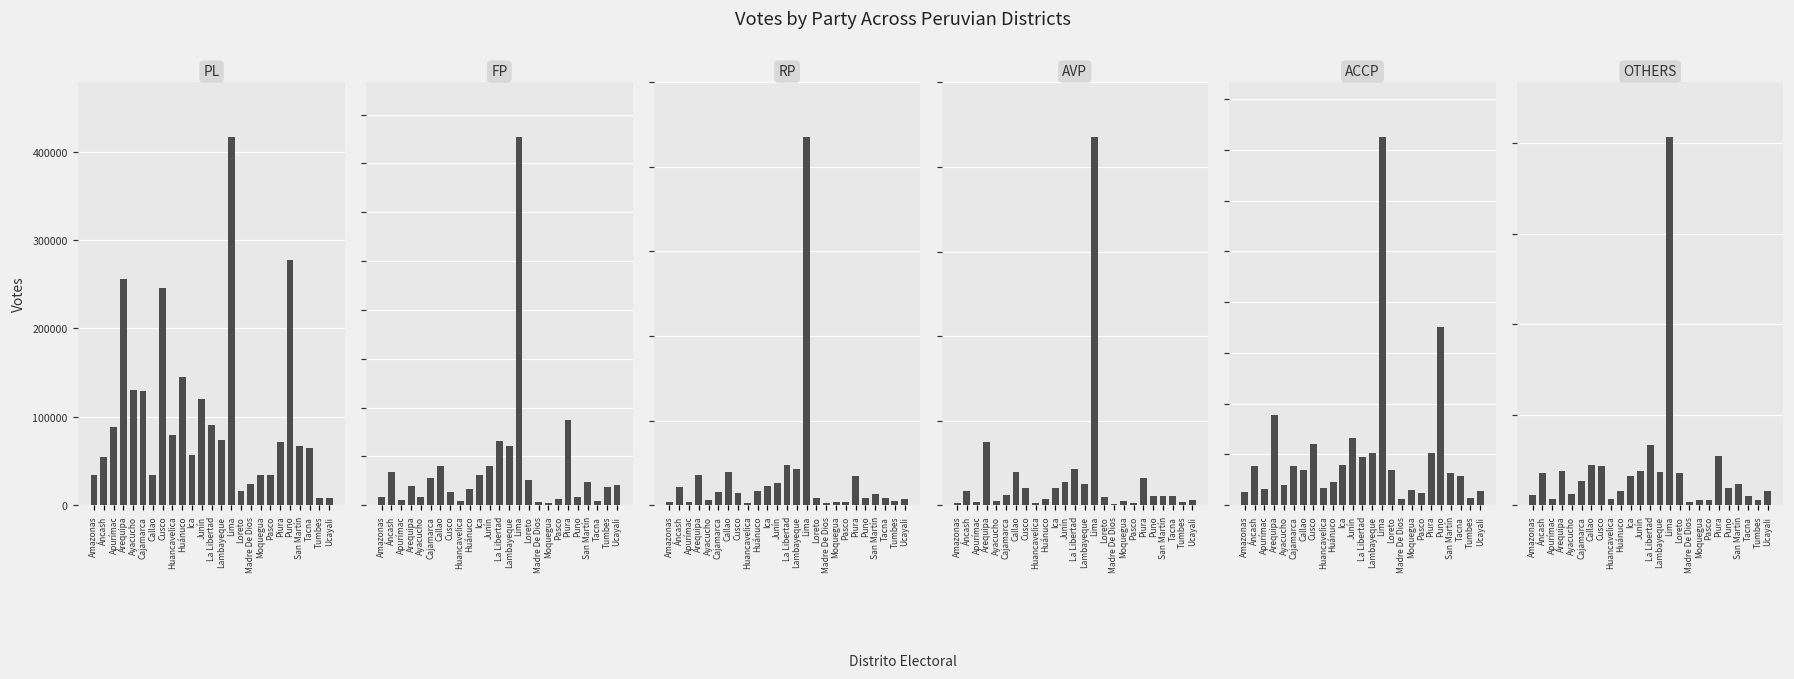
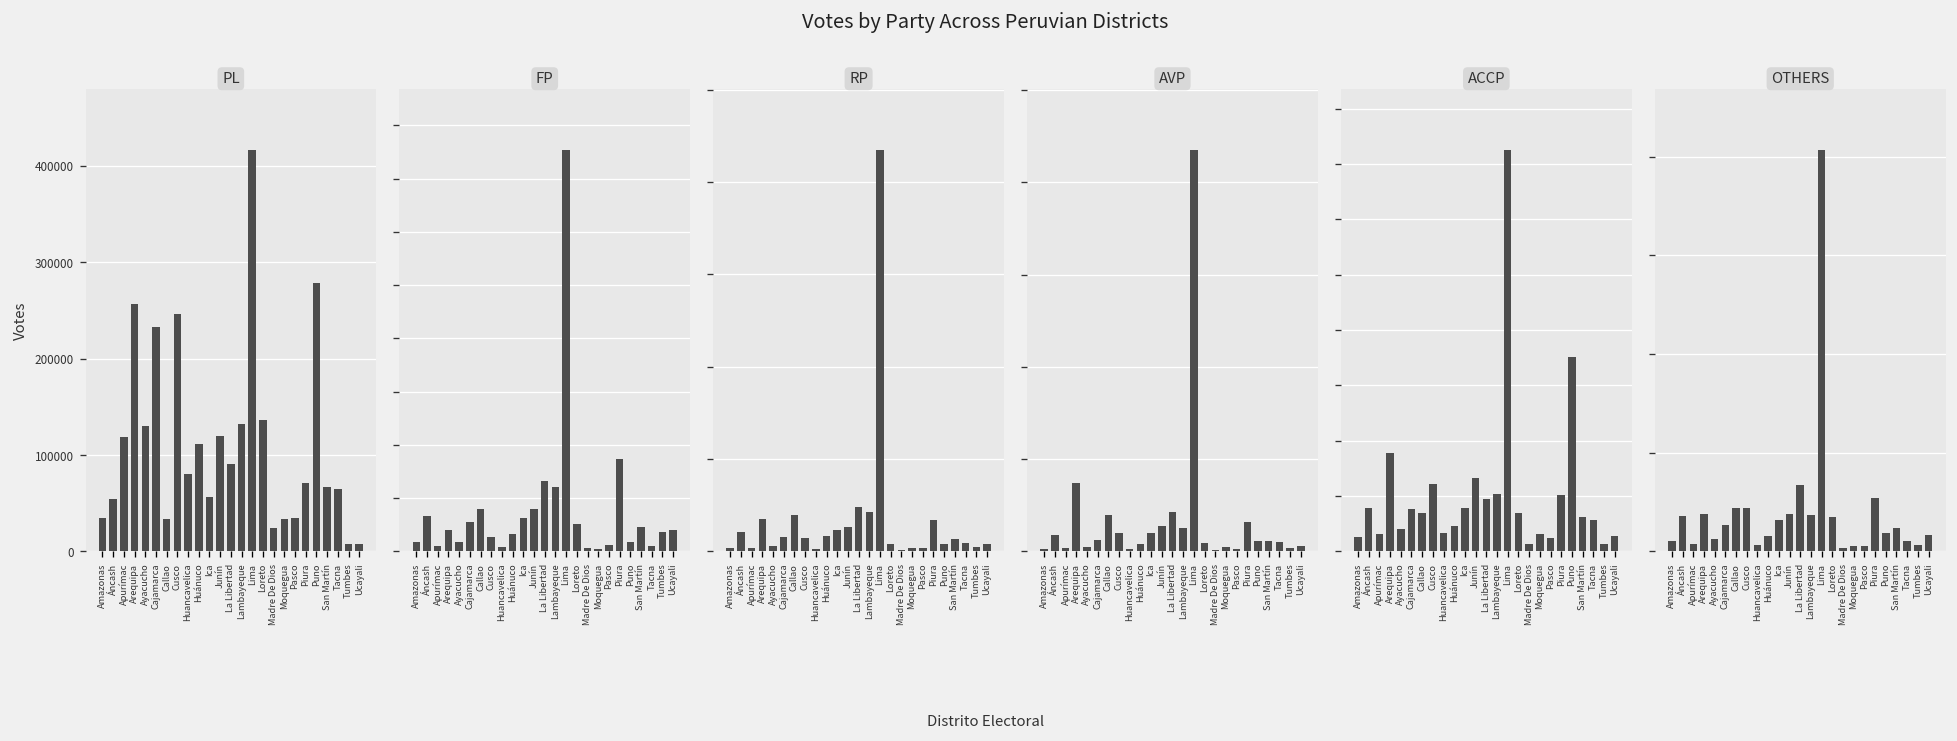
PL, Apurímac: 90000 -> 120000
PL, Cajamarca: 130000 -> 230000
PL, Huánuco: 150000 -> 110000
PL, Lambayeque: 70000 -> 130000
PL, Loreto: 20000 -> 140000
